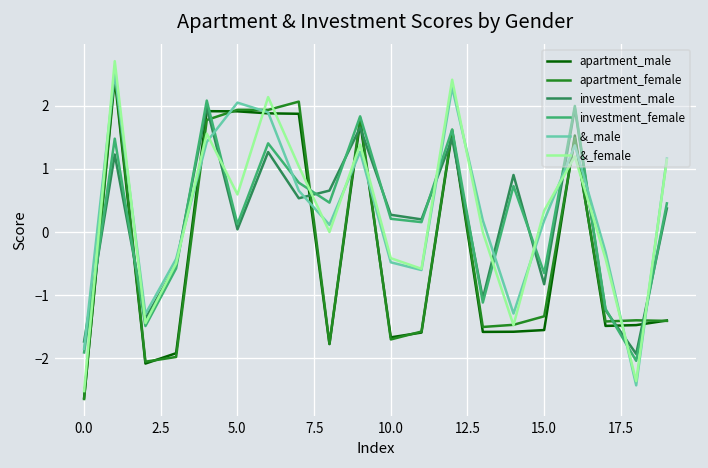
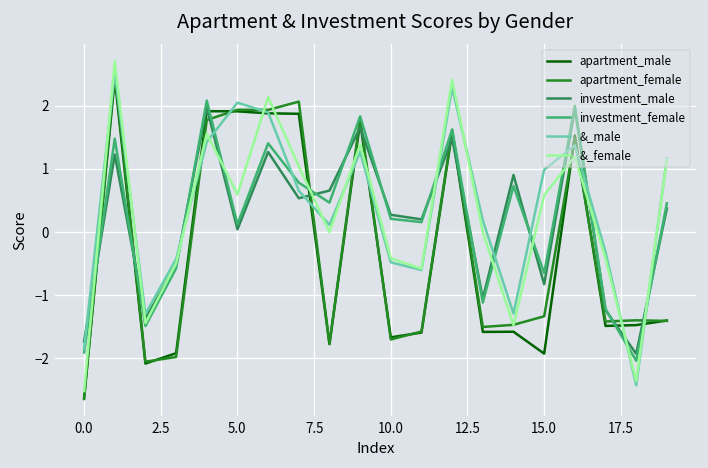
apartment_male, 15.0: -1.6 -> -1.9
&_male, 15.0: 0.2 -> 1.0
&_female, 15.0: 0.3 -> 0.6
